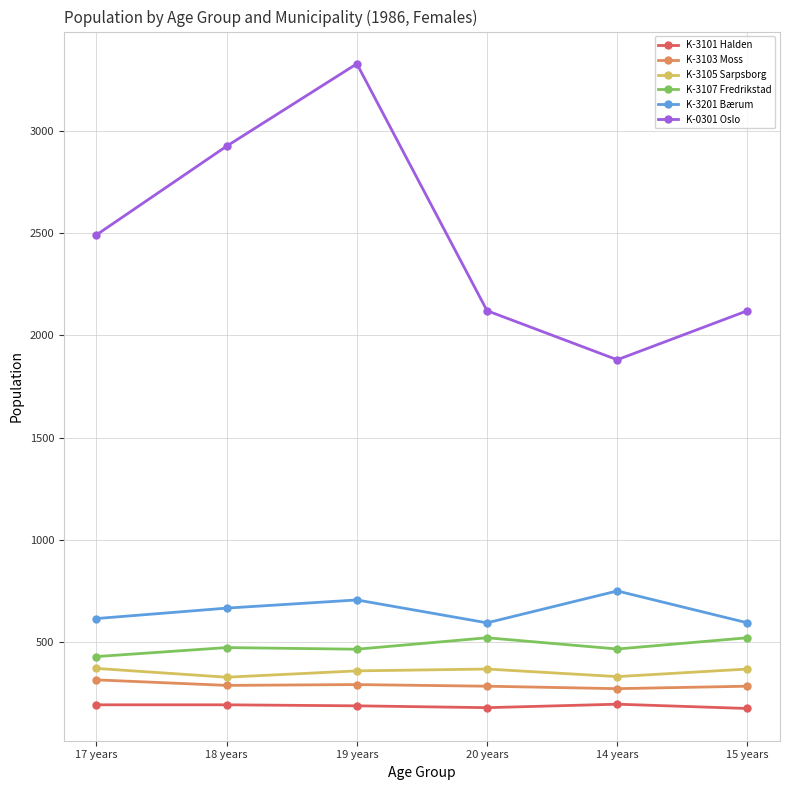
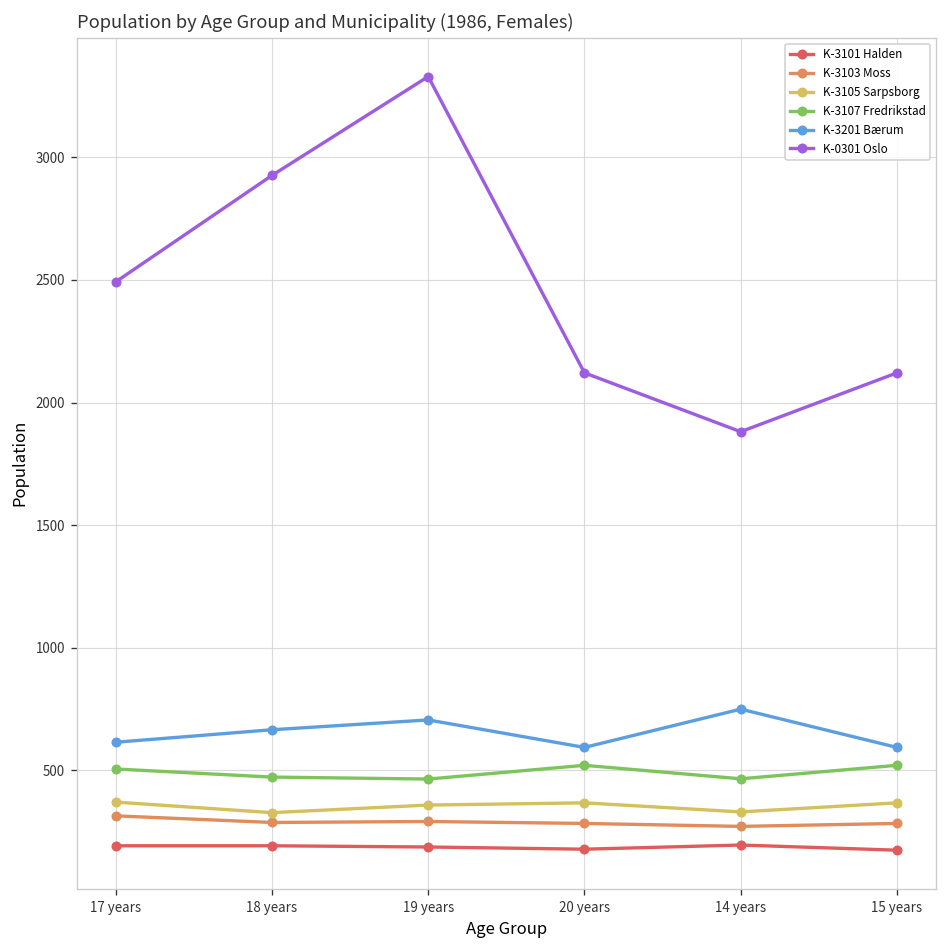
K-3107 Fredrikstad, 17 years: 430 -> 510
